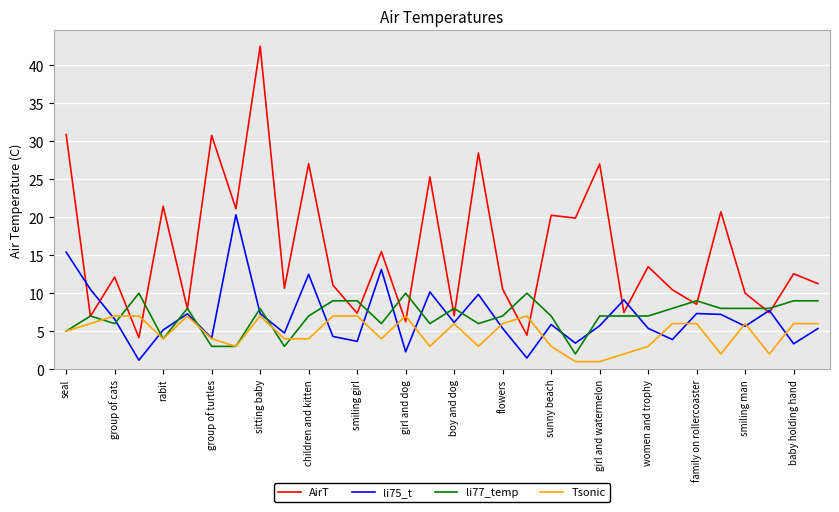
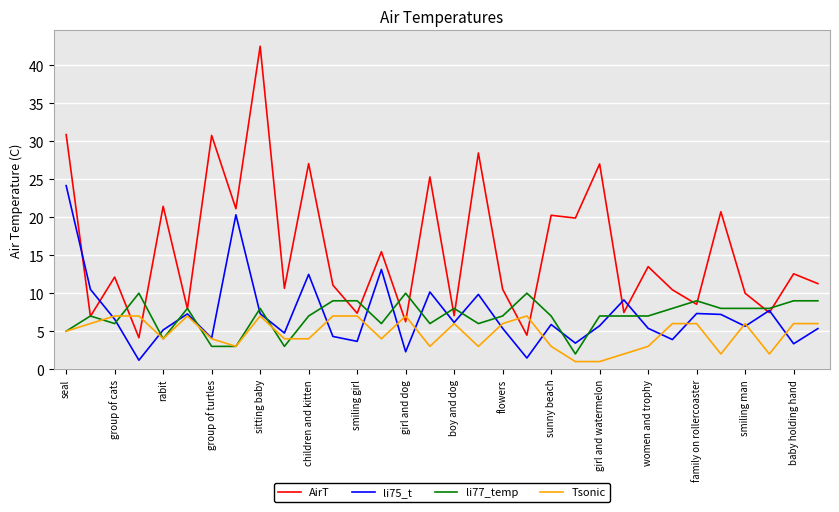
li75_t, seal: 15 -> 24
